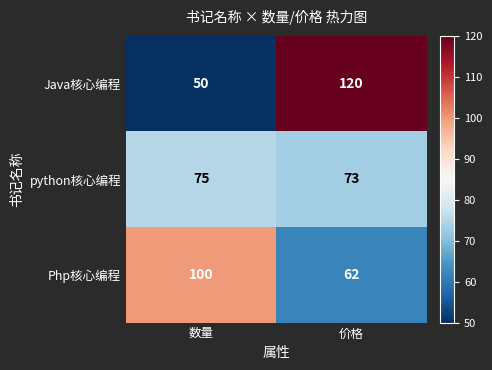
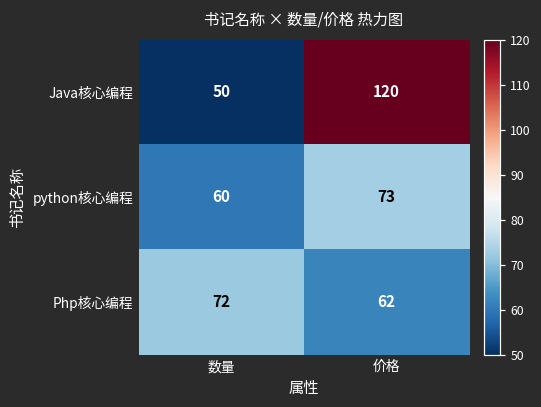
python核心编程, 数量: 75 -> 60
Php核心编程, 数量: 100 -> 72
